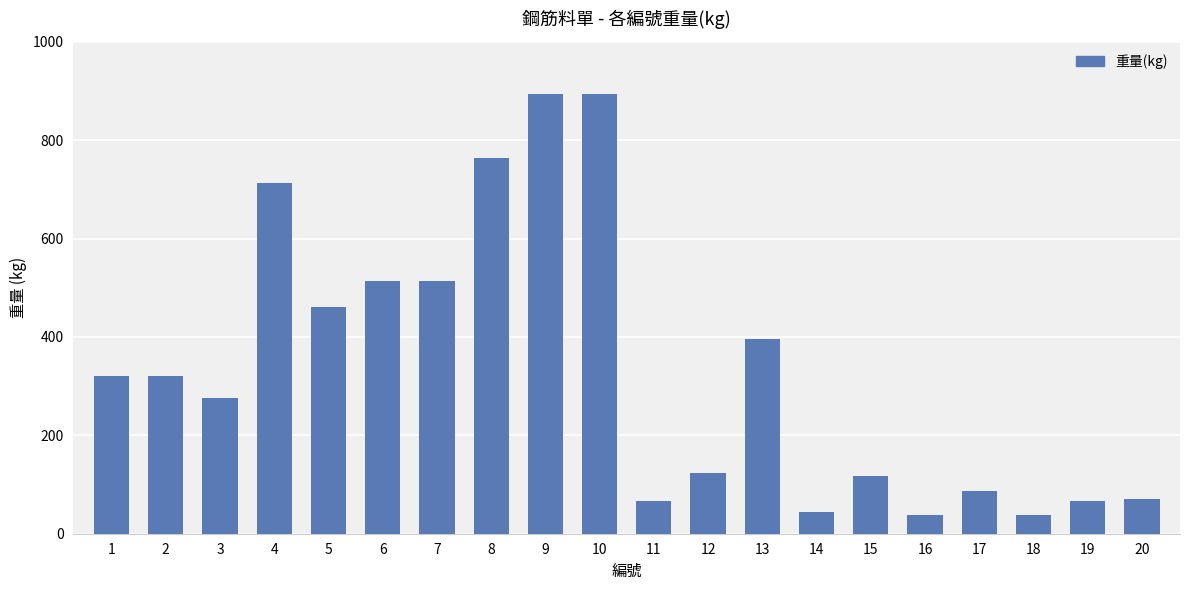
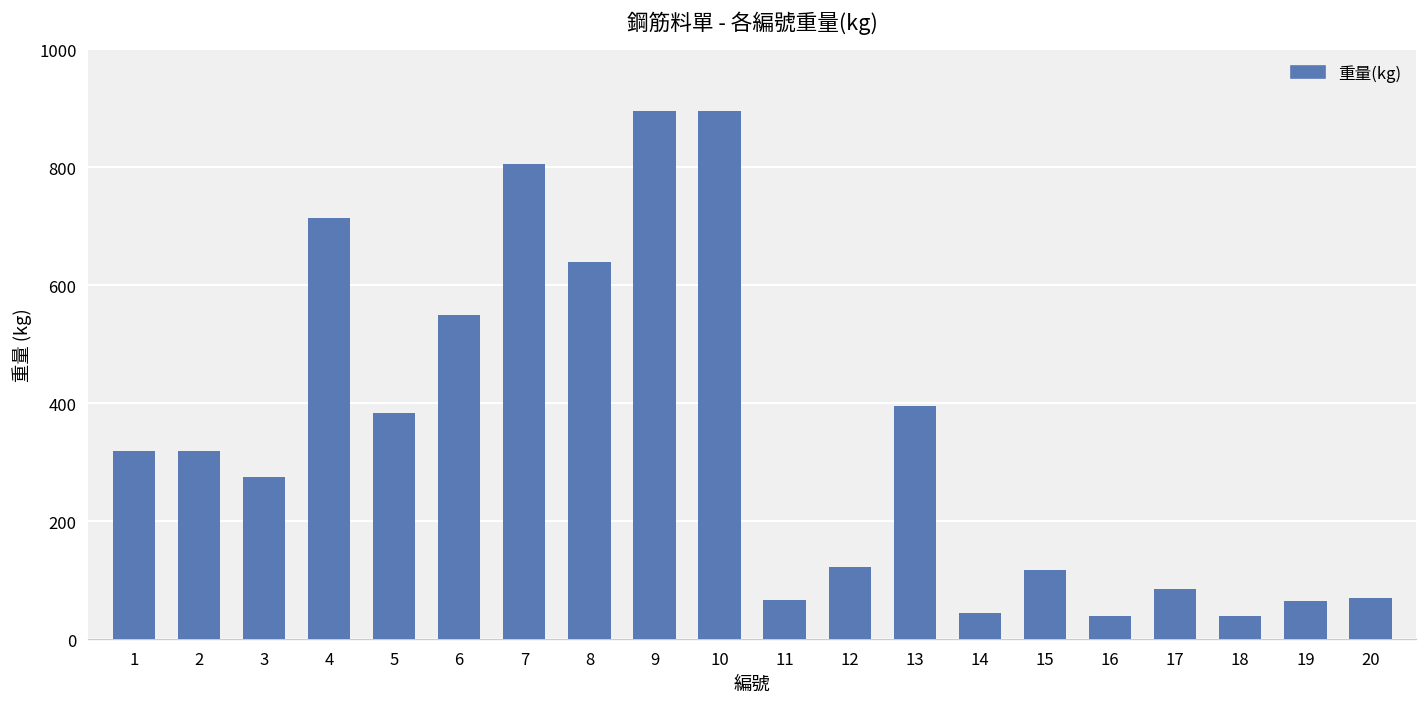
5: 460 -> 380
6: 510 -> 550
7: 510 -> 810
8: 760 -> 640
